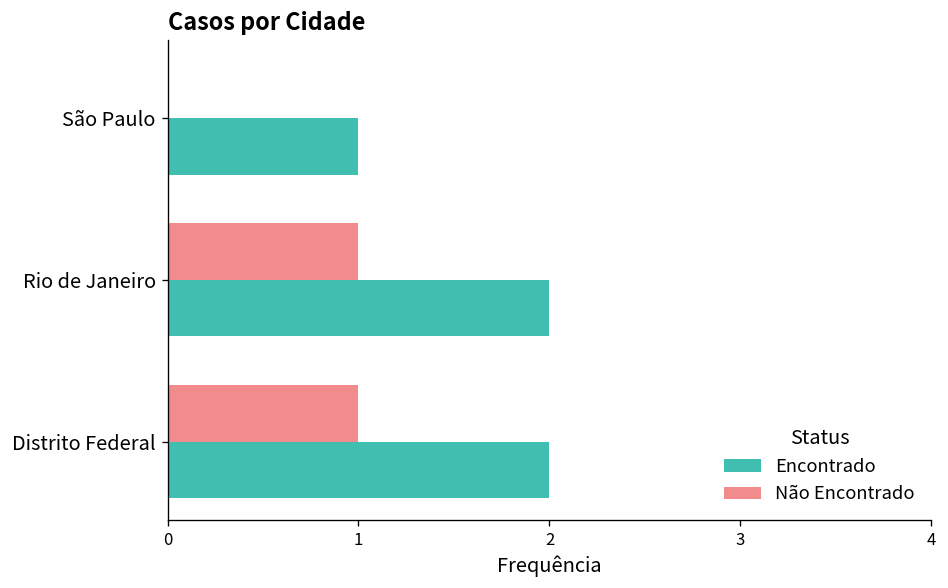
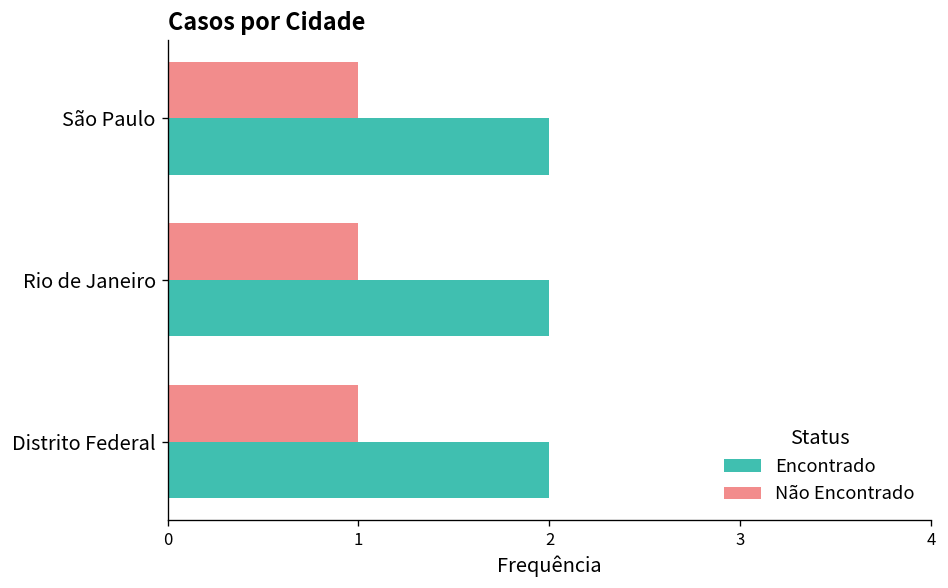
Não Encontrado, São Paulo: 0 -> 1
Encontrado, São Paulo: 1 -> 2
